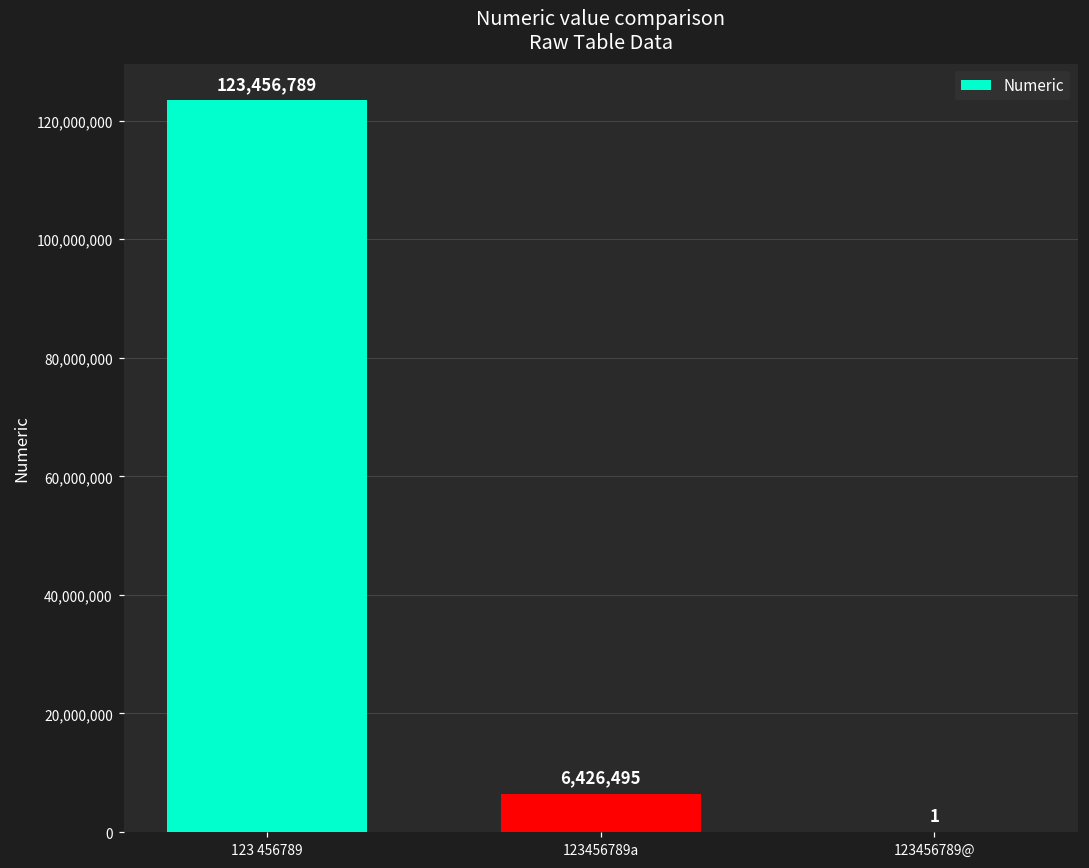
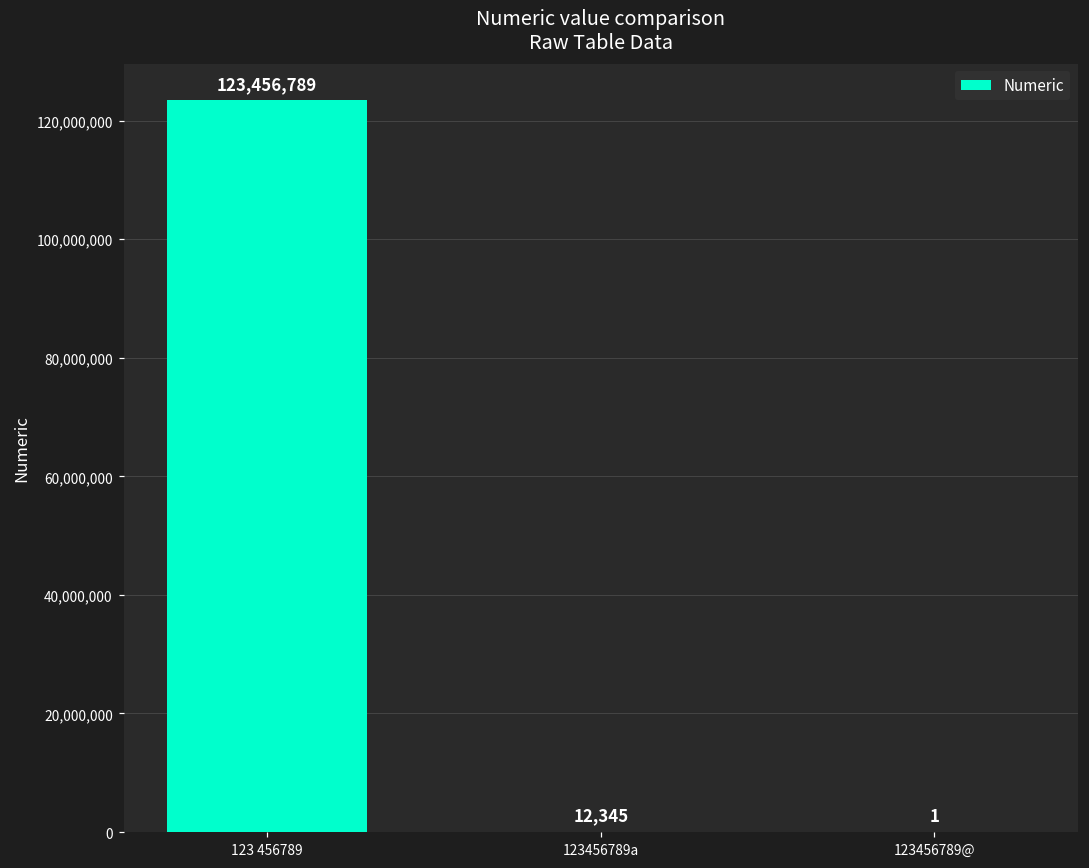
123456789a: 6,426,495 -> 12,345
